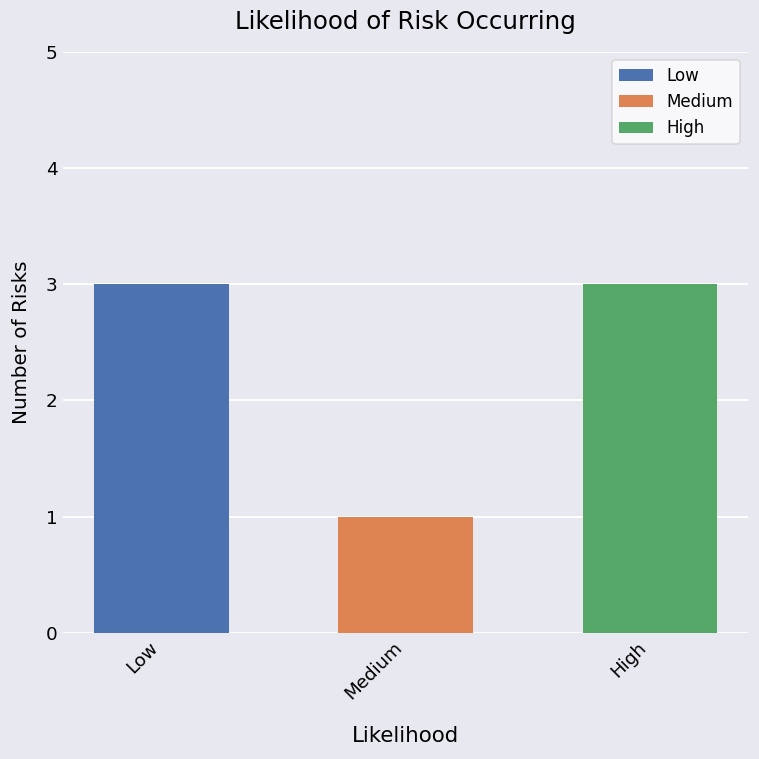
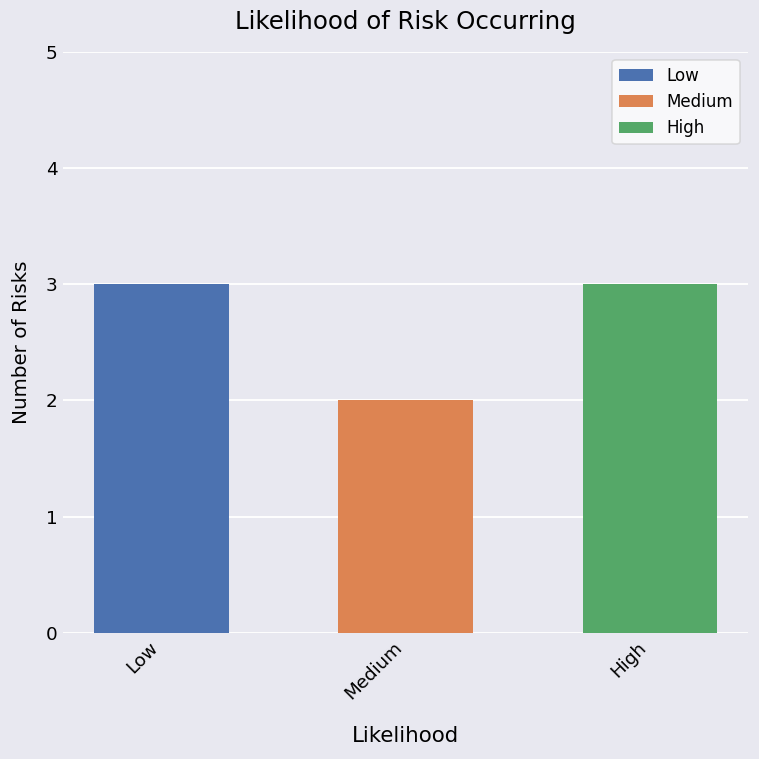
Medium: 1 -> 2
